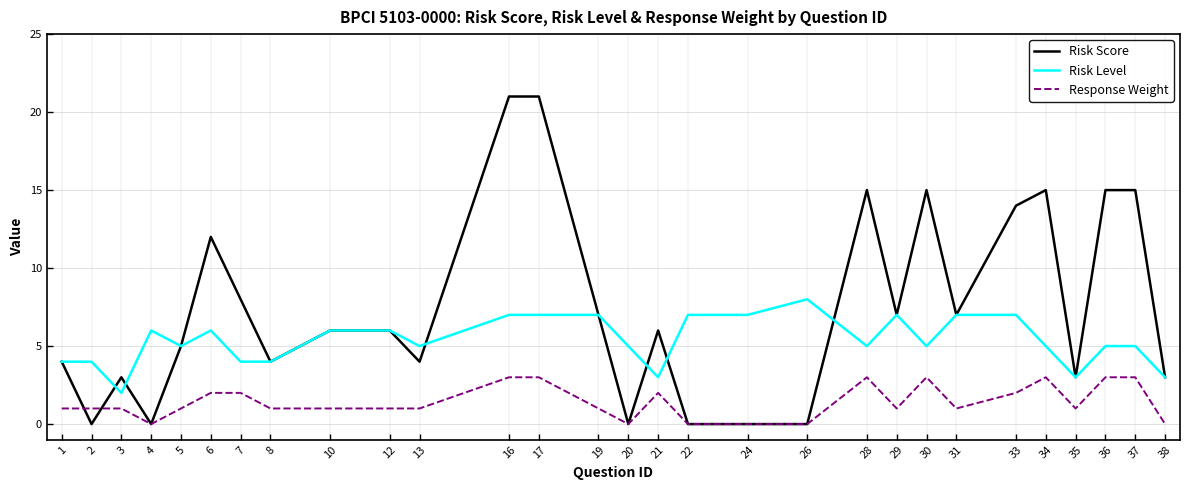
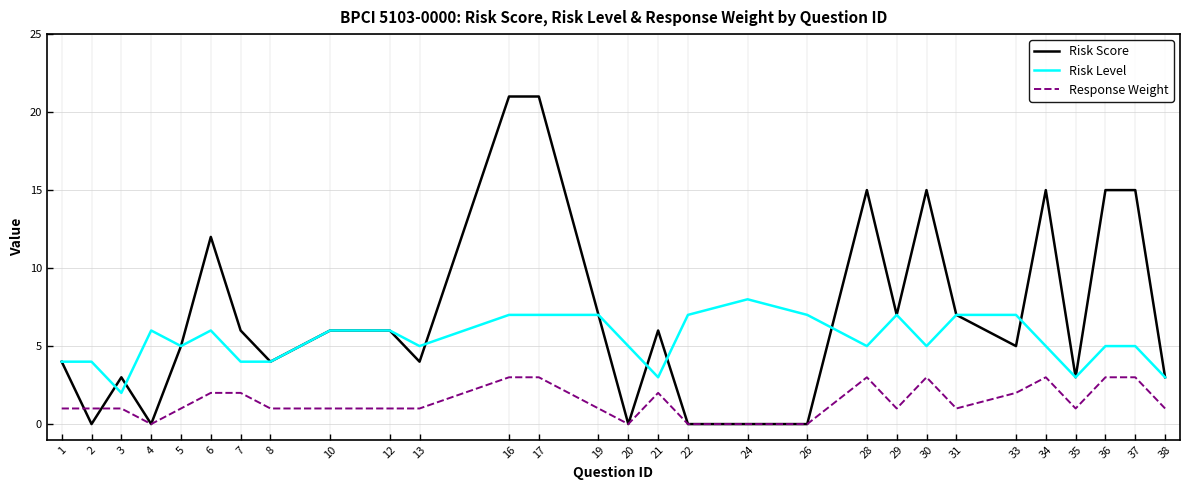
Risk Score, 7: 8 -> 6
Risk Level, 24: 7 -> 8
Risk Level, 26: 8 -> 7
Risk Score, 33: 14 -> 5
Response Weight, 38: 0 -> 1
